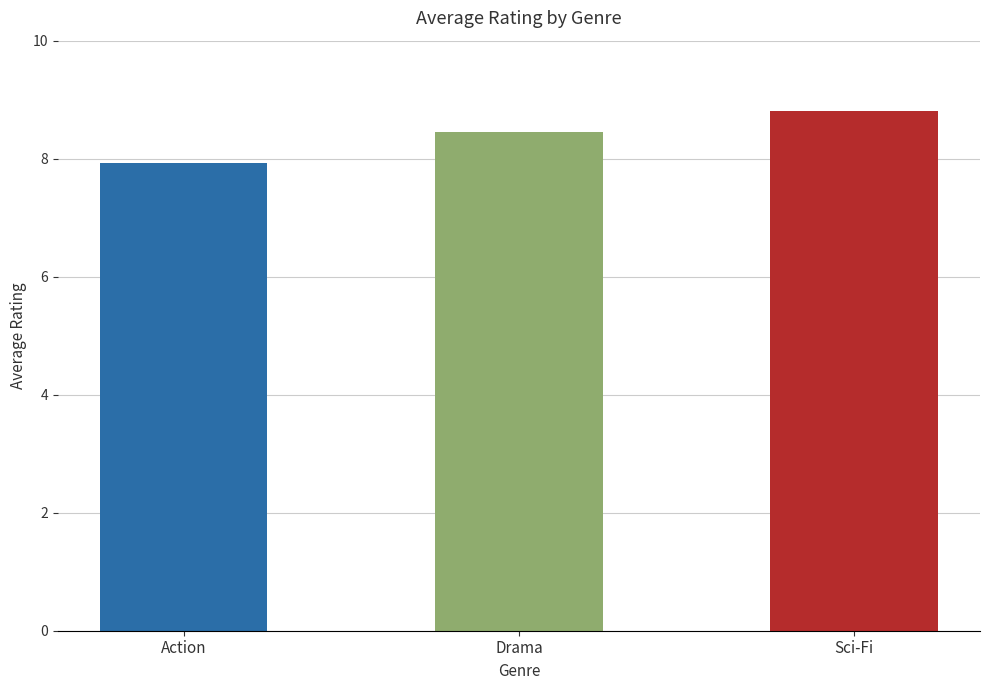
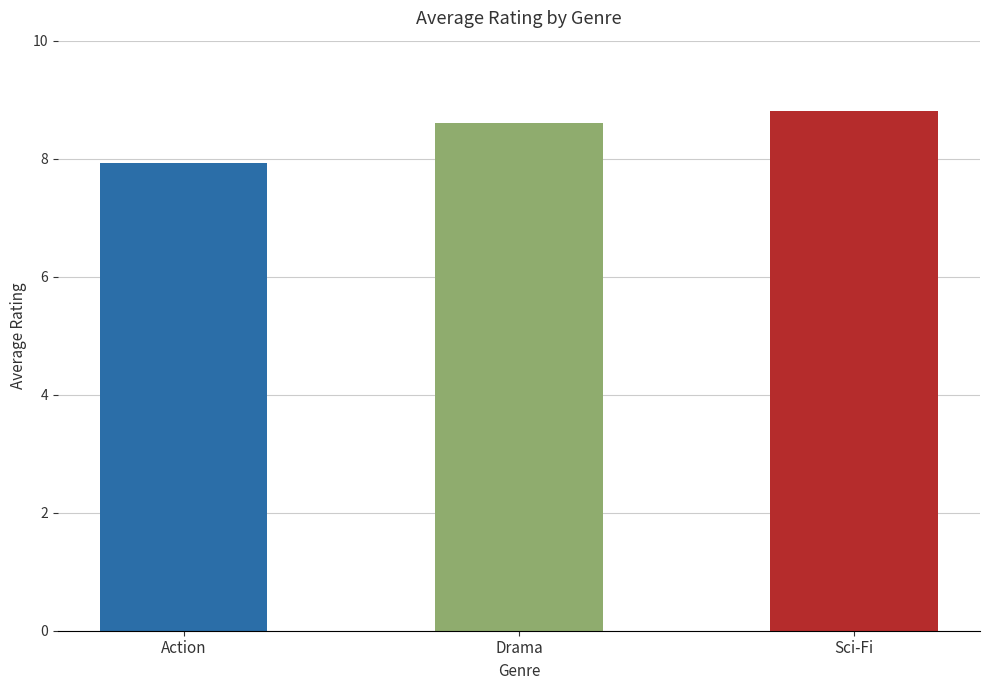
Drama: 8.5 -> 8.6
